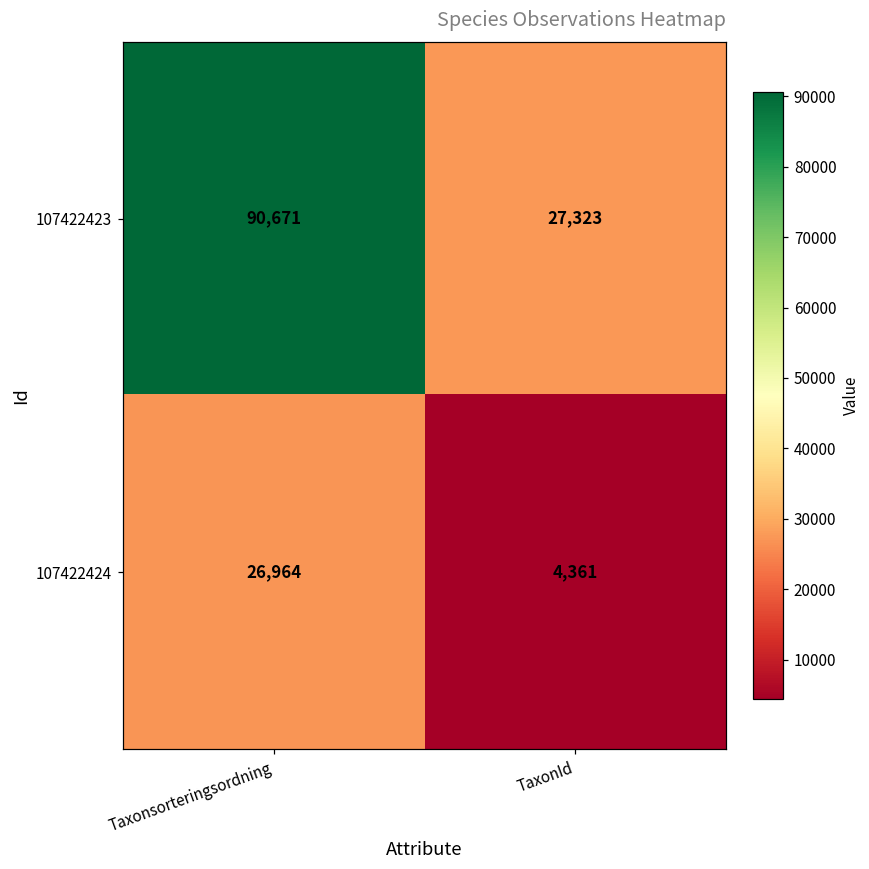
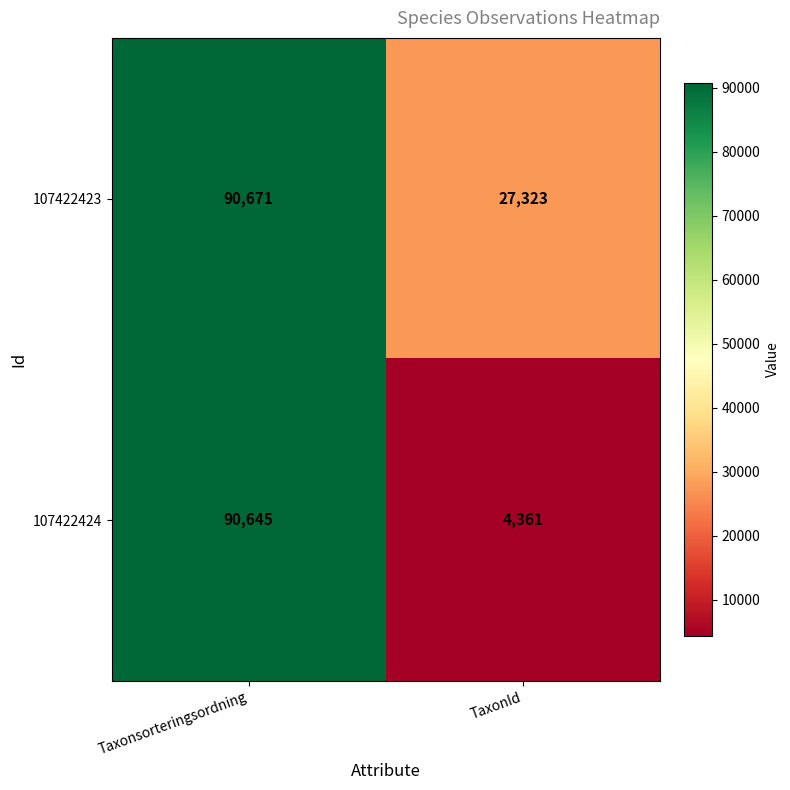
107422424, Taxonsorteringsordning: 26,964 -> 90,645
